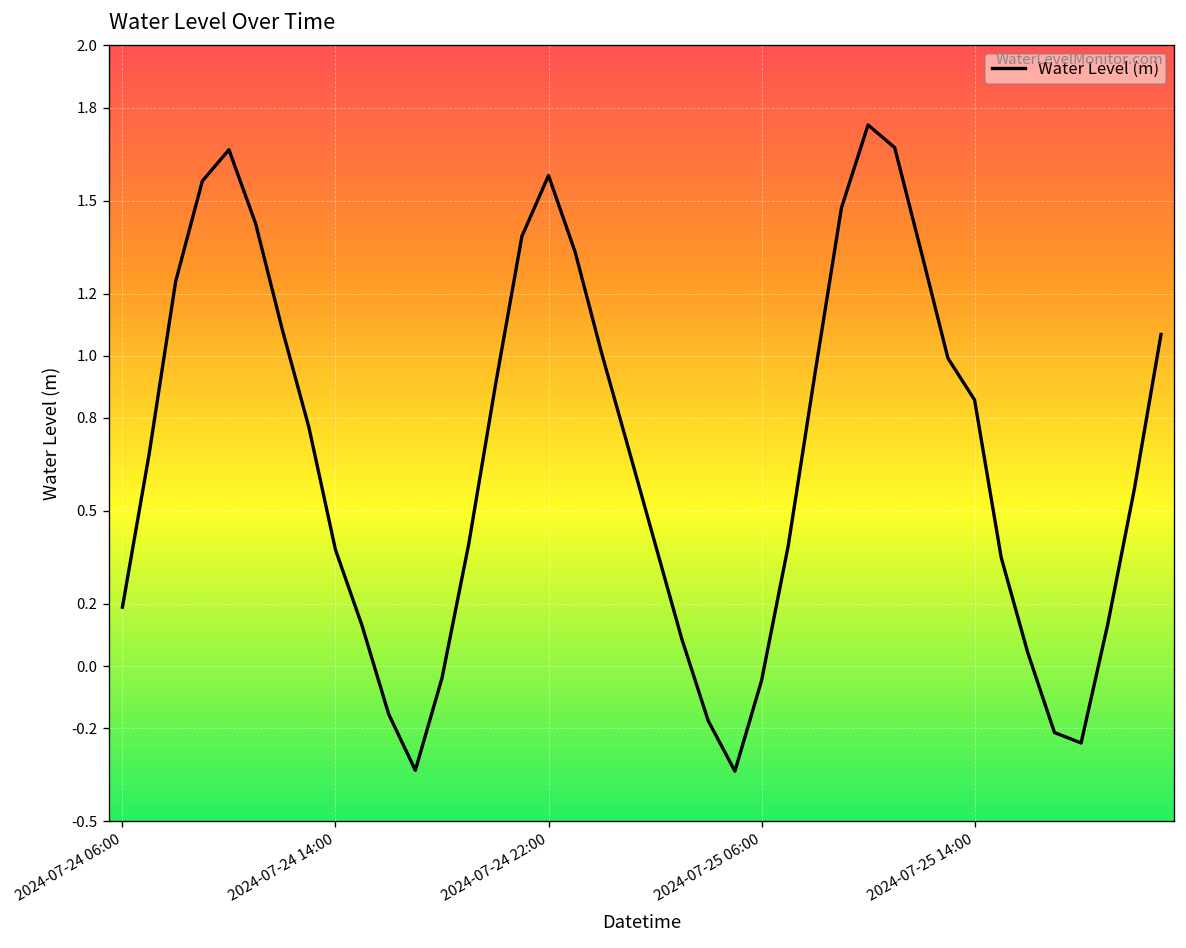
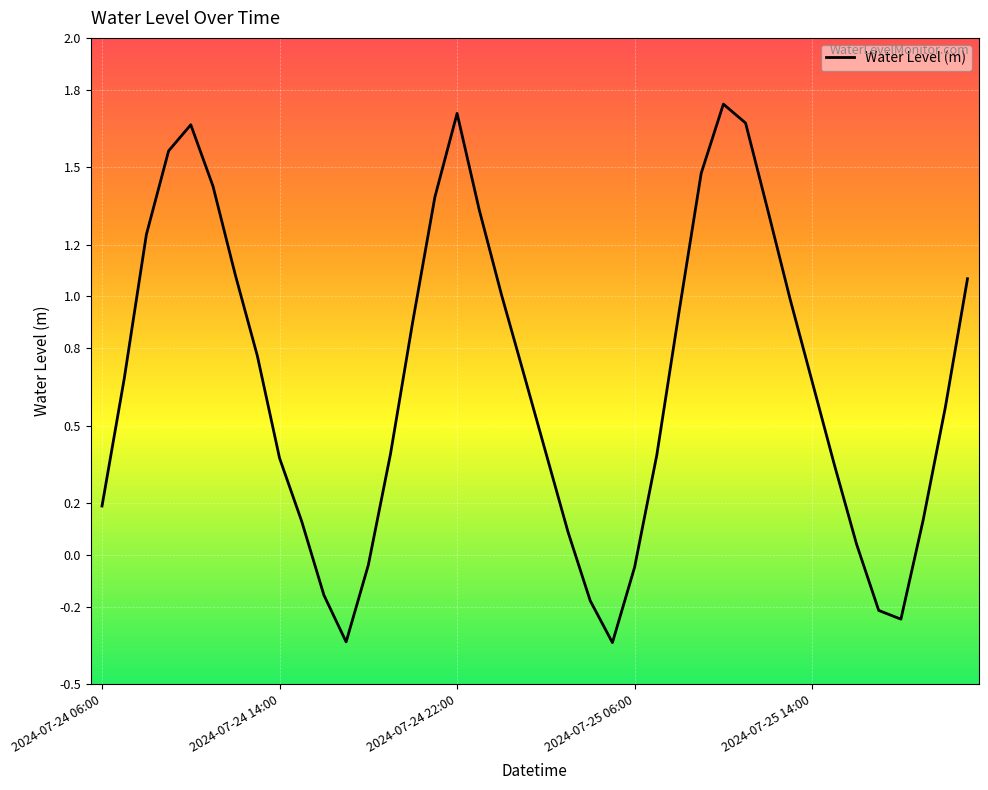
2024-07-24 22:00: 1.58 -> 1.71
2024-07-25 14:00: 0.86 -> 0.67
